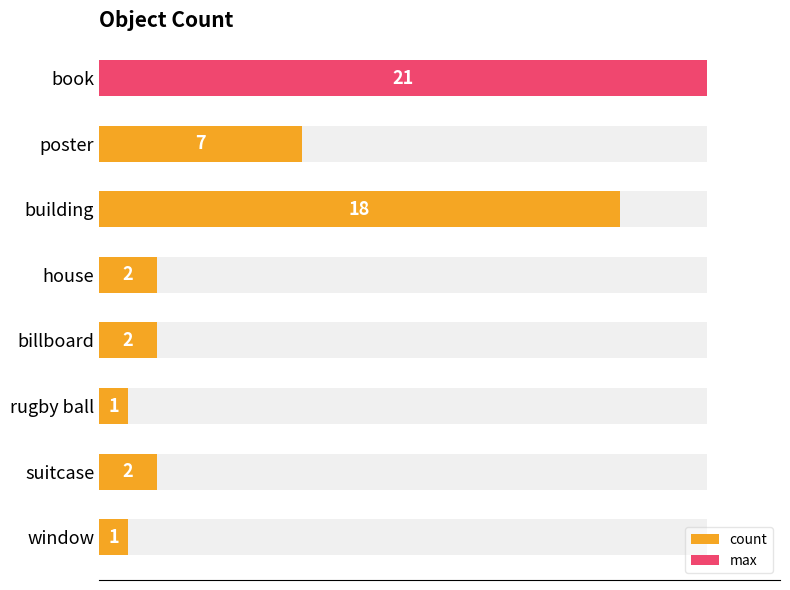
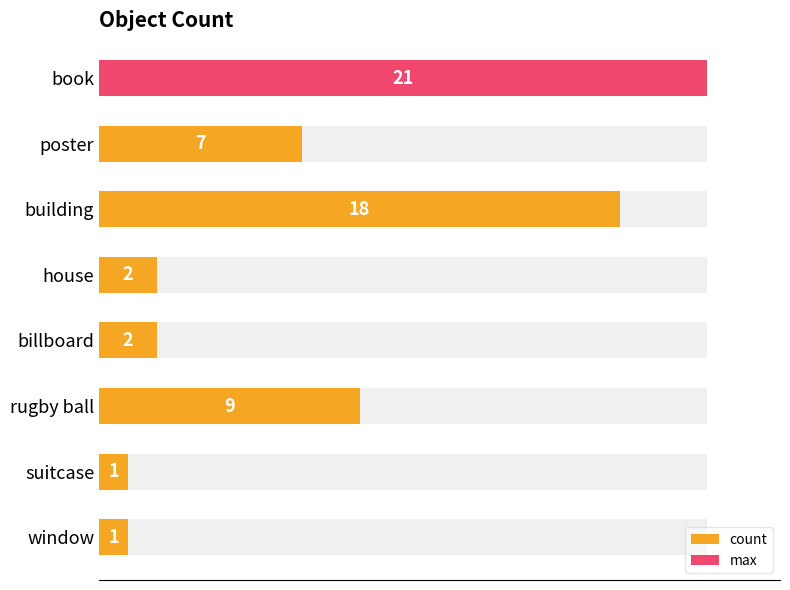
count, rugby ball: 1 -> 9
count, suitcase: 2 -> 1
